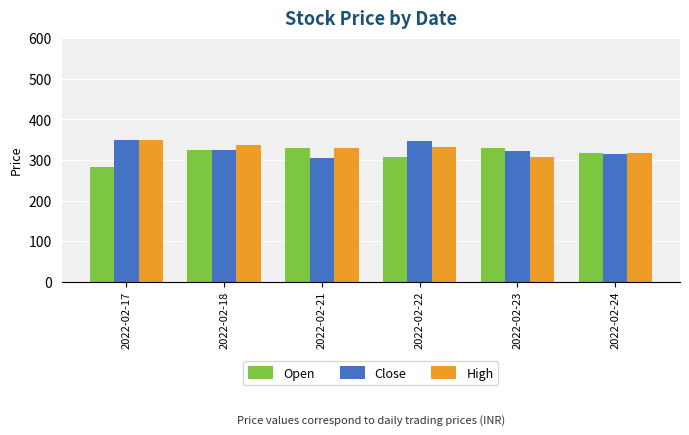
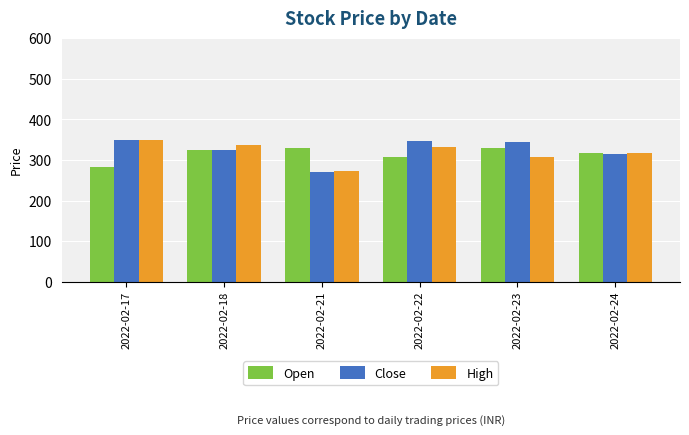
Close, 2022-02-21: 310 -> 270
High, 2022-02-21: 330 -> 270
Close, 2022-02-23: 320 -> 350
